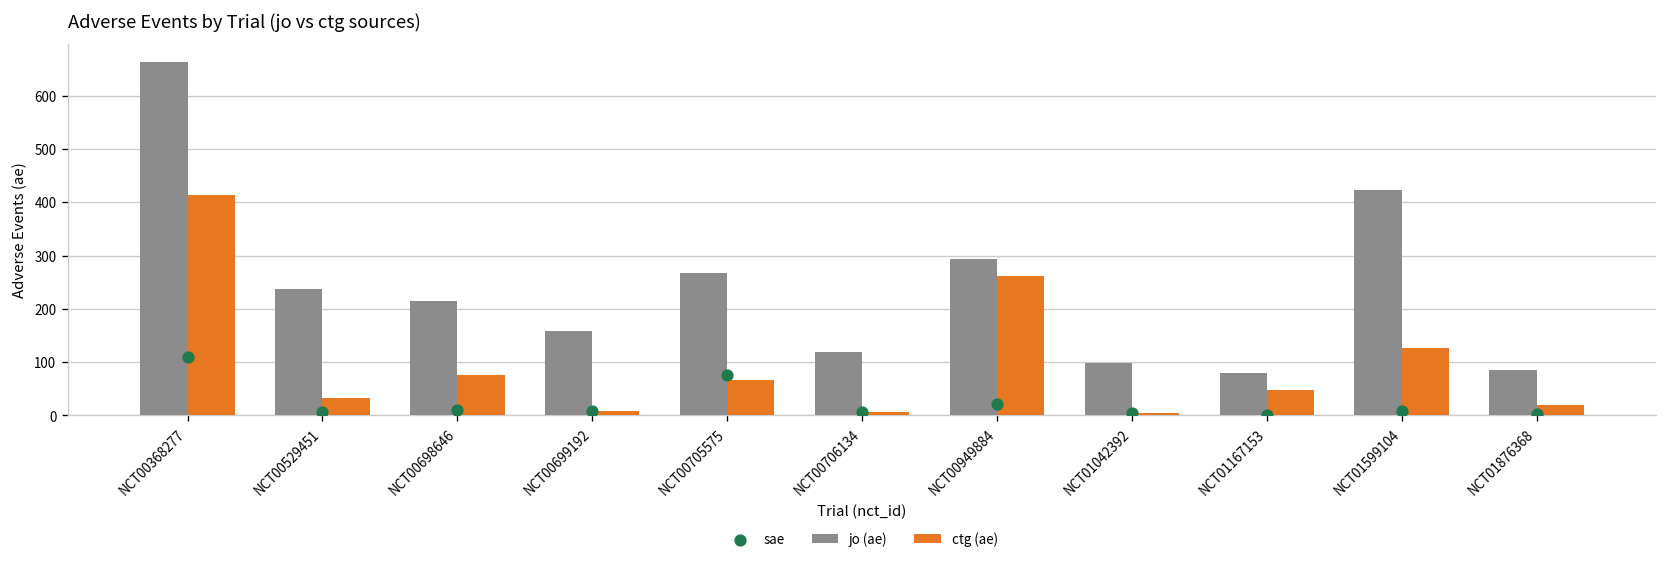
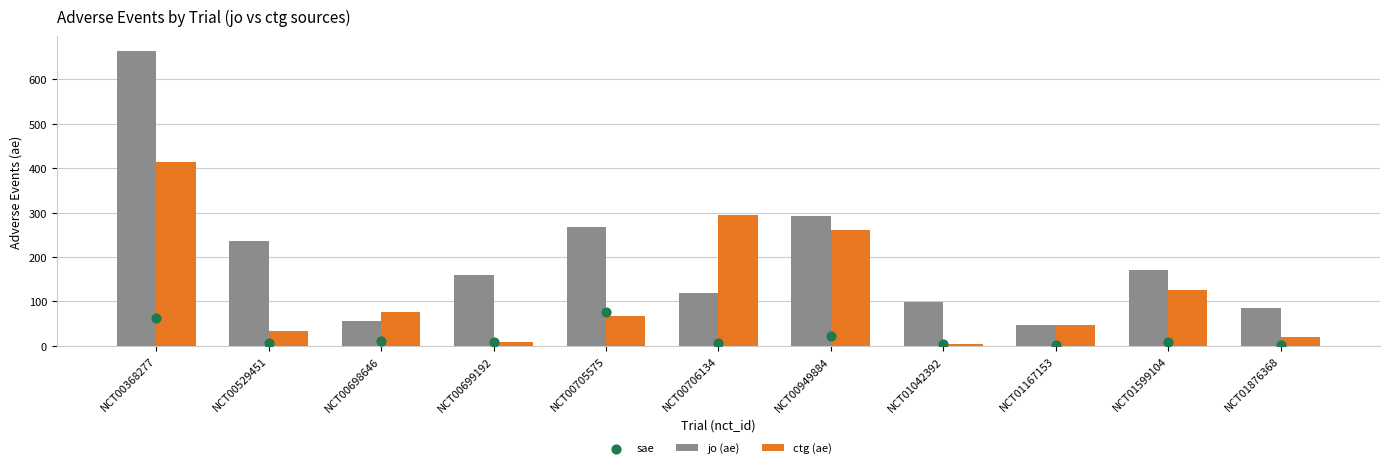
sae, NCT00368277: 110 -> 60
jo (ae), NCT00698646: 210 -> 60
ctg (ae), NCT00706134: 10 -> 290
jo (ae), NCT01167153: 80 -> 50
jo (ae), NCT01599104: 420 -> 170
